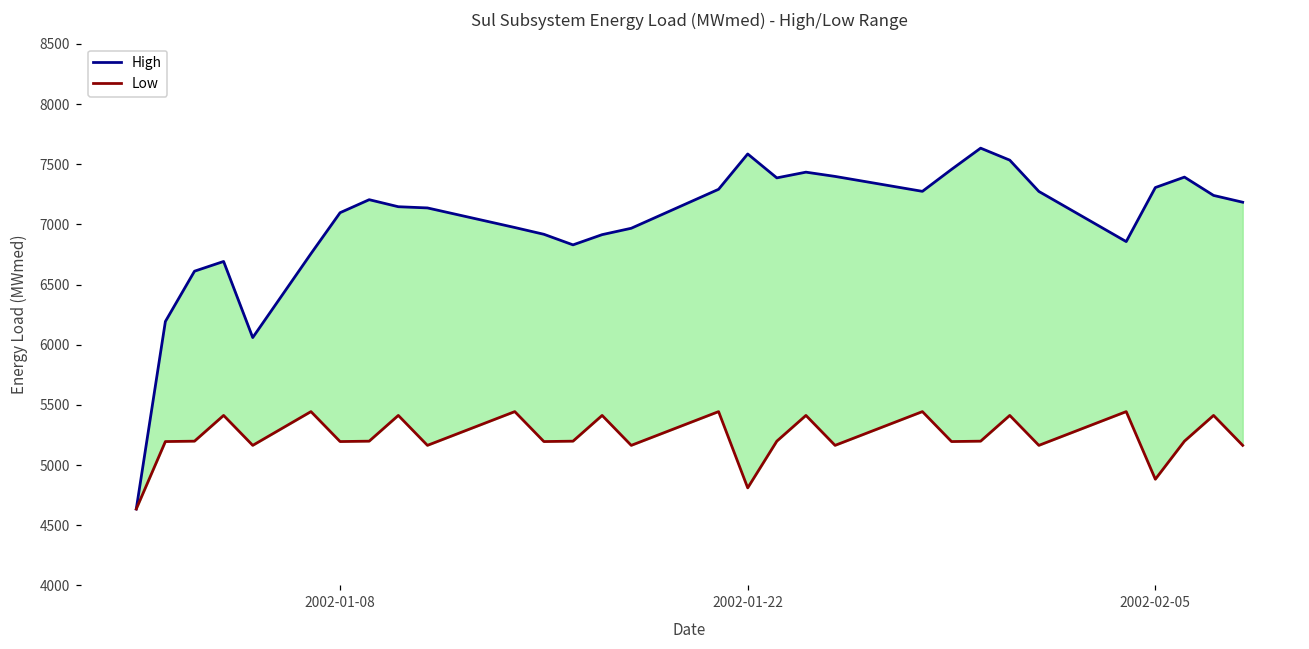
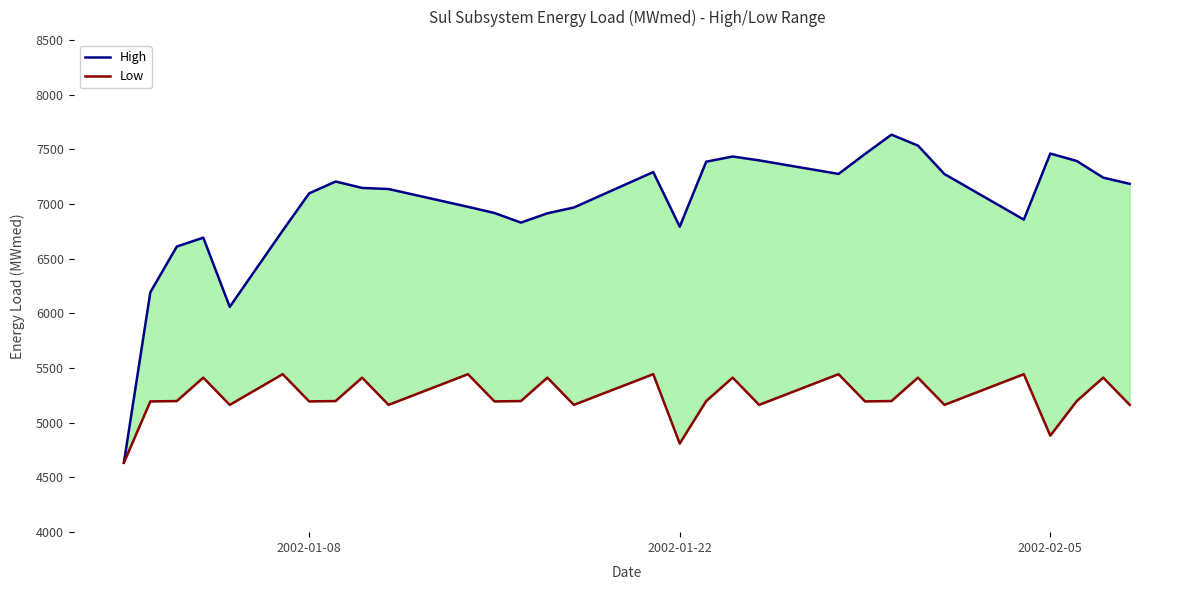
High, 2002-01-22: 7590 -> 6790
High, 2002-02-05: 7310 -> 7460
